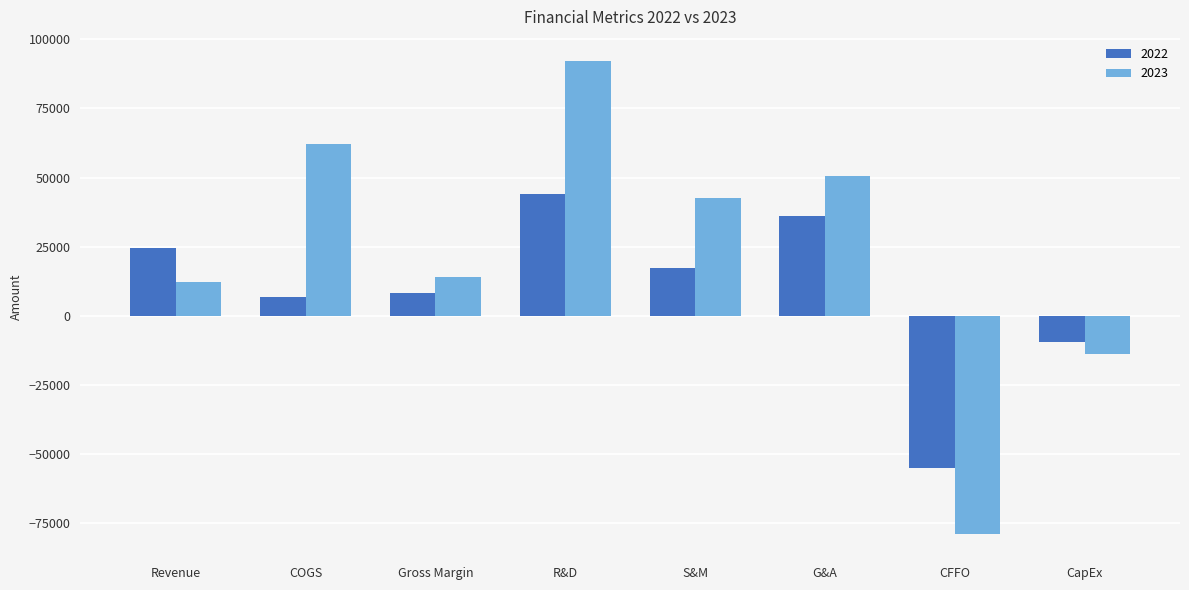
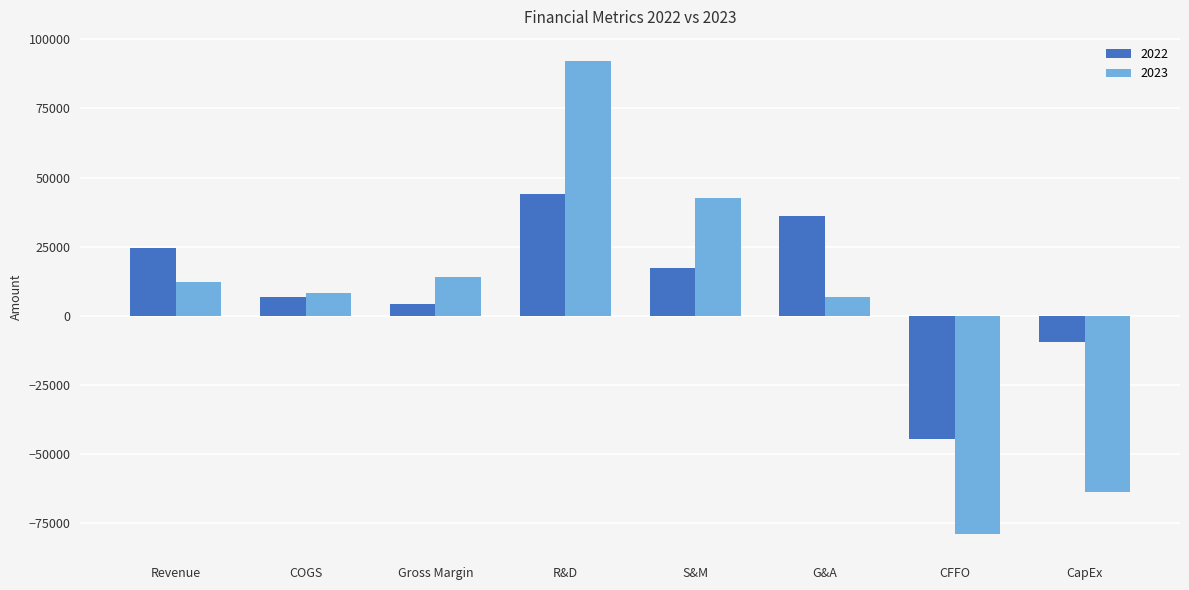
2023, COGS: 62000 -> 8000
2022, Gross Margin: 8000 -> 4000
2023, G&A: 51000 -> 7000
2022, CFFO: -55000 -> -45000
2023, CapEx: -14000 -> -64000
